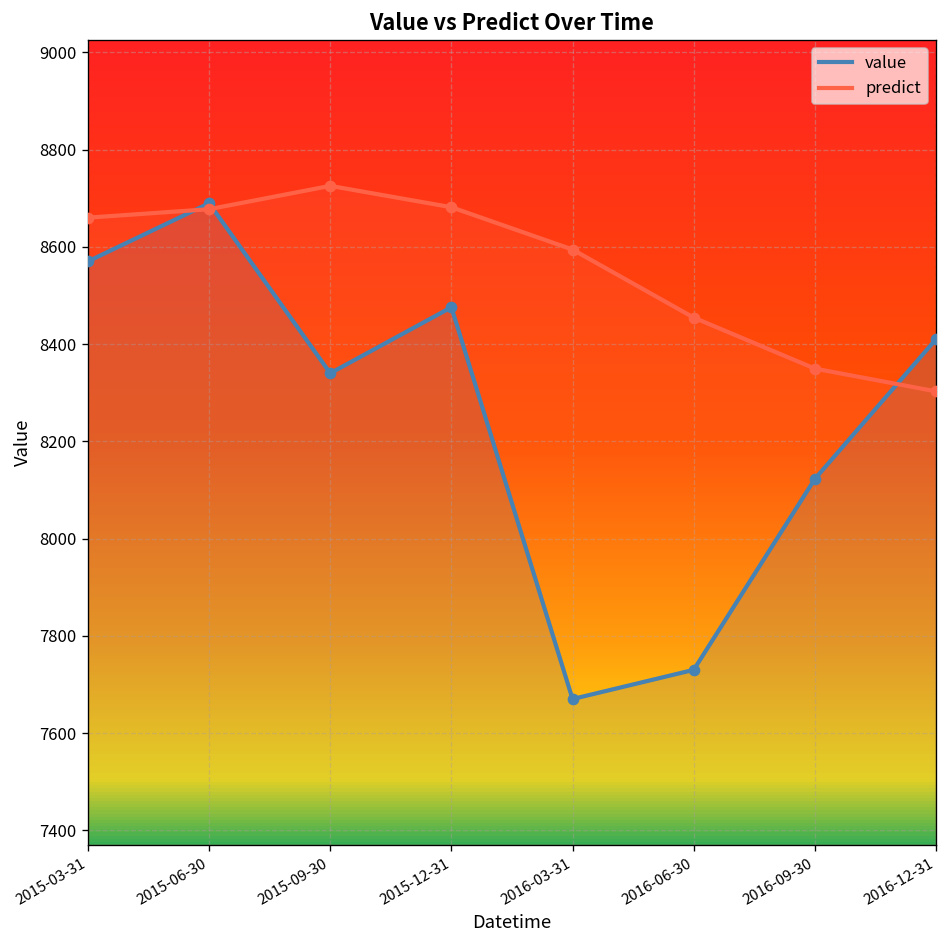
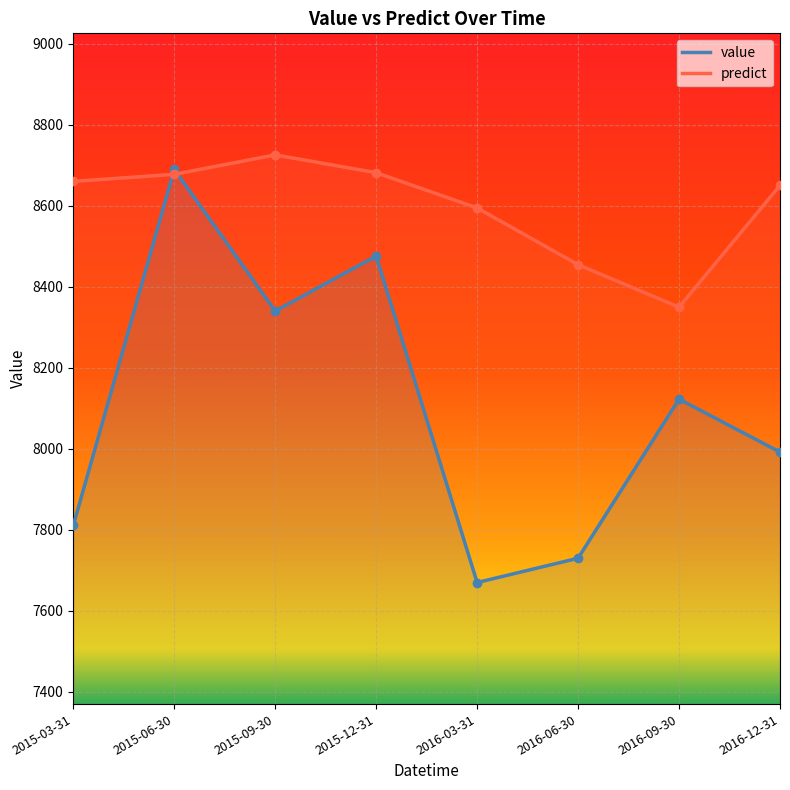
value, 2015-03-31: 8570 -> 7810
value, 2016-12-31: 8410 -> 7990
predict, 2016-12-31: 8300 -> 8650
